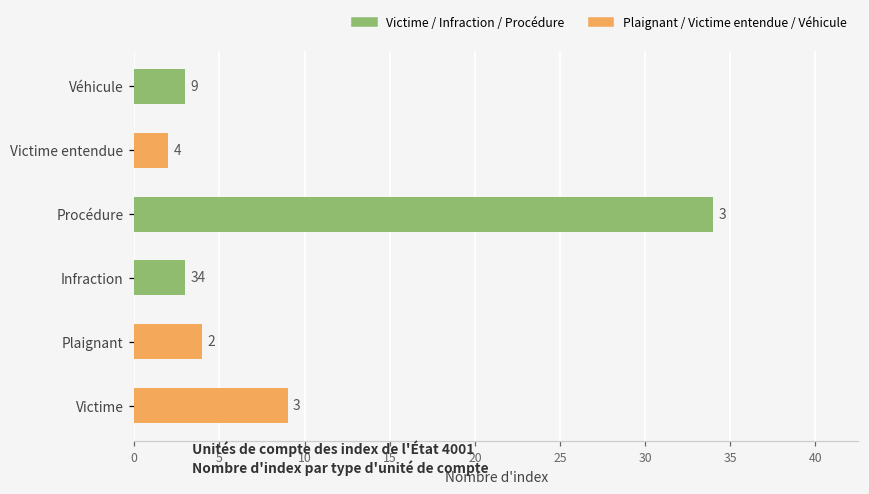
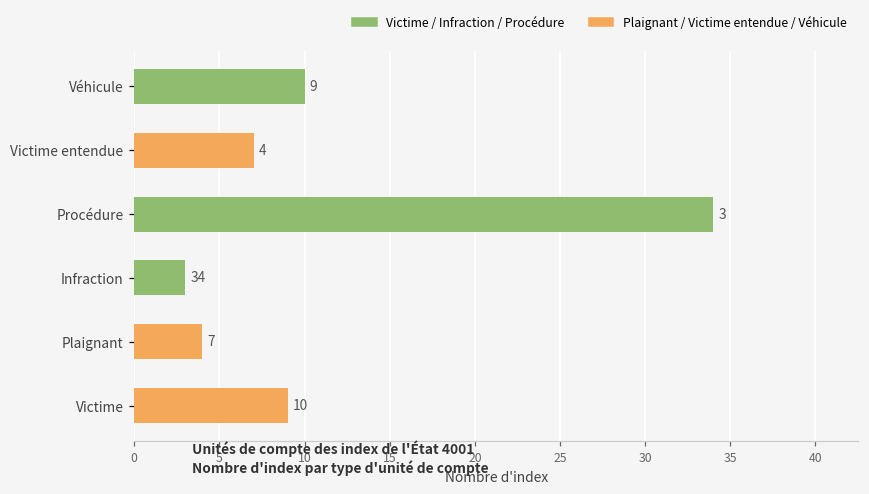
Véhicule: 3 -> 10
Victime entendue: 2 -> 7
